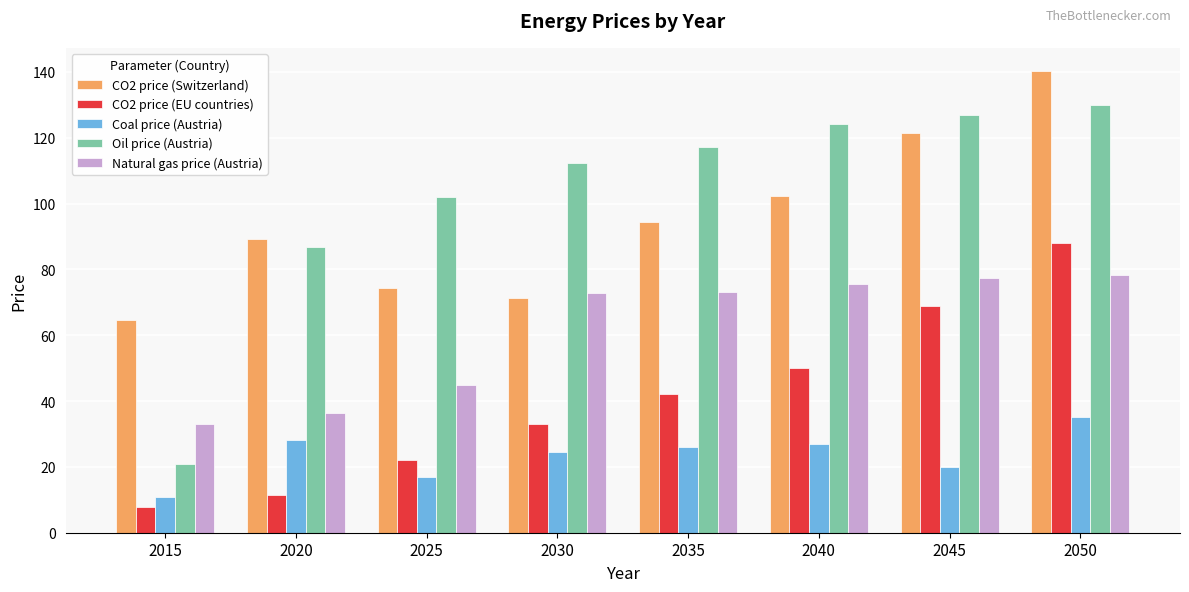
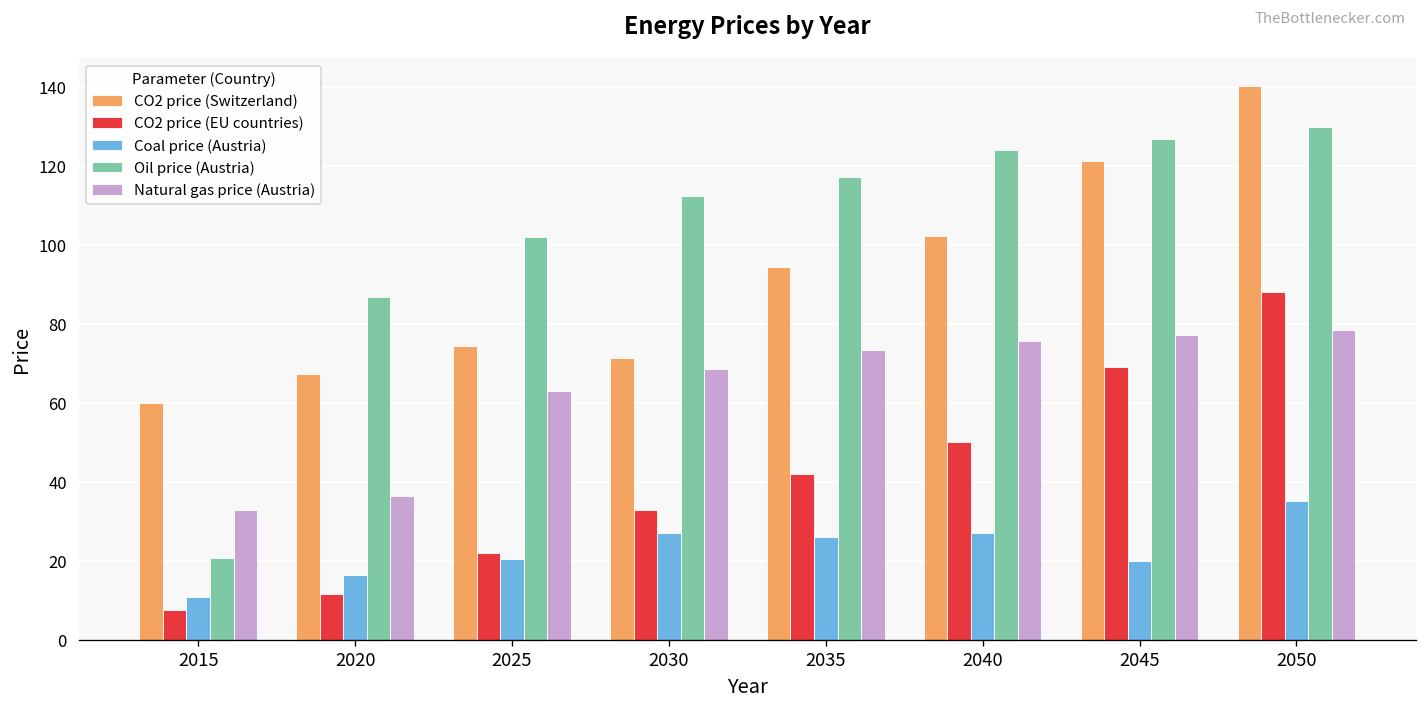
CO2 price (Switzerland), 2015: 65 -> 60
CO2 price (Switzerland), 2020: 89 -> 67
Coal price (Austria), 2020: 28 -> 17
Coal price (Austria), 2025: 17 -> 20
Natural gas price (Austria), 2025: 45 -> 63
Coal price (Austria), 2030: 25 -> 27
Natural gas price (Austria), 2030: 73 -> 69
